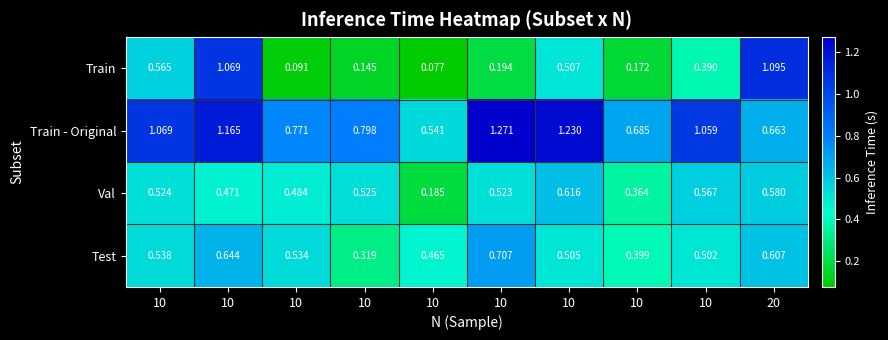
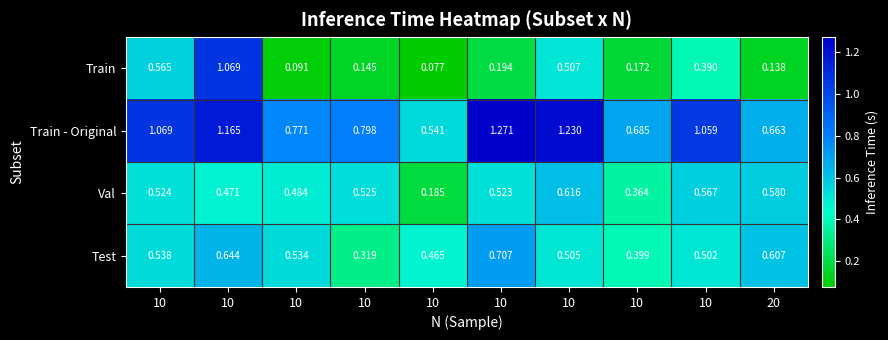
Train, 20: 1.095 -> 0.138
